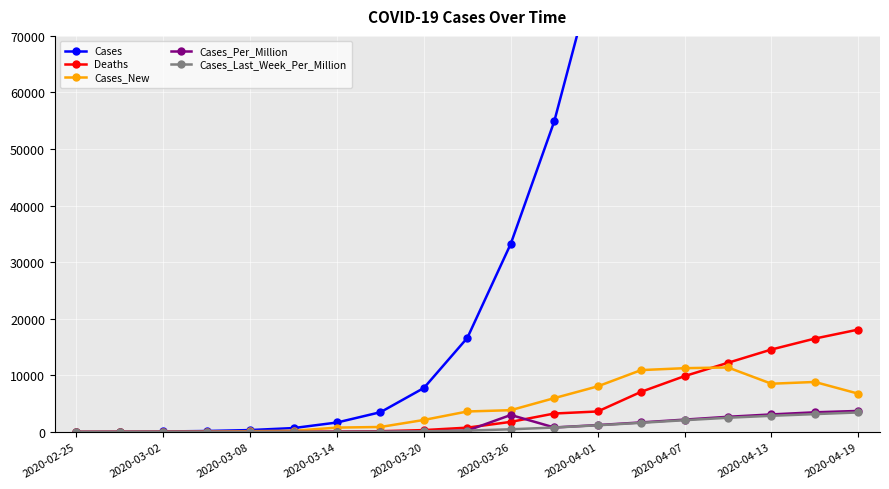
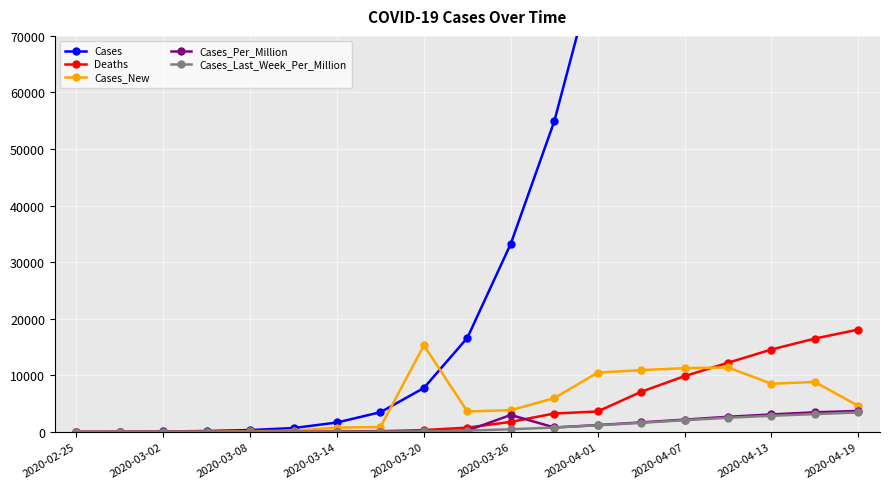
Cases_New, 2020-03-20: 2000 -> 15000
Cases_New, 2020-04-01: 8000 -> 10000
Cases_New, 2020-04-19: 7000 -> 5000
